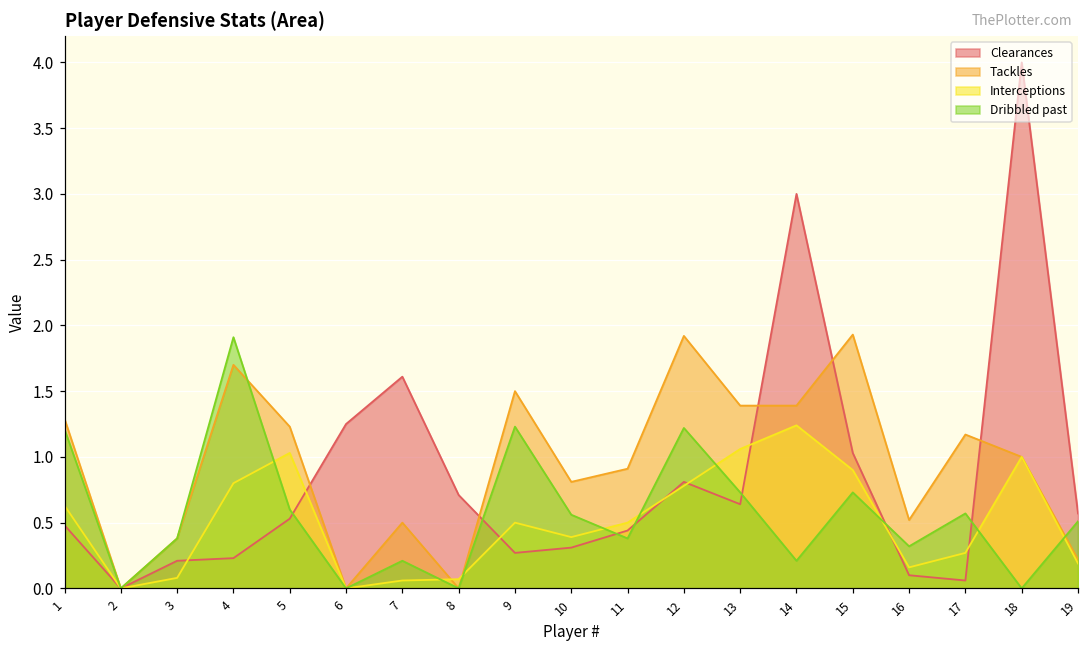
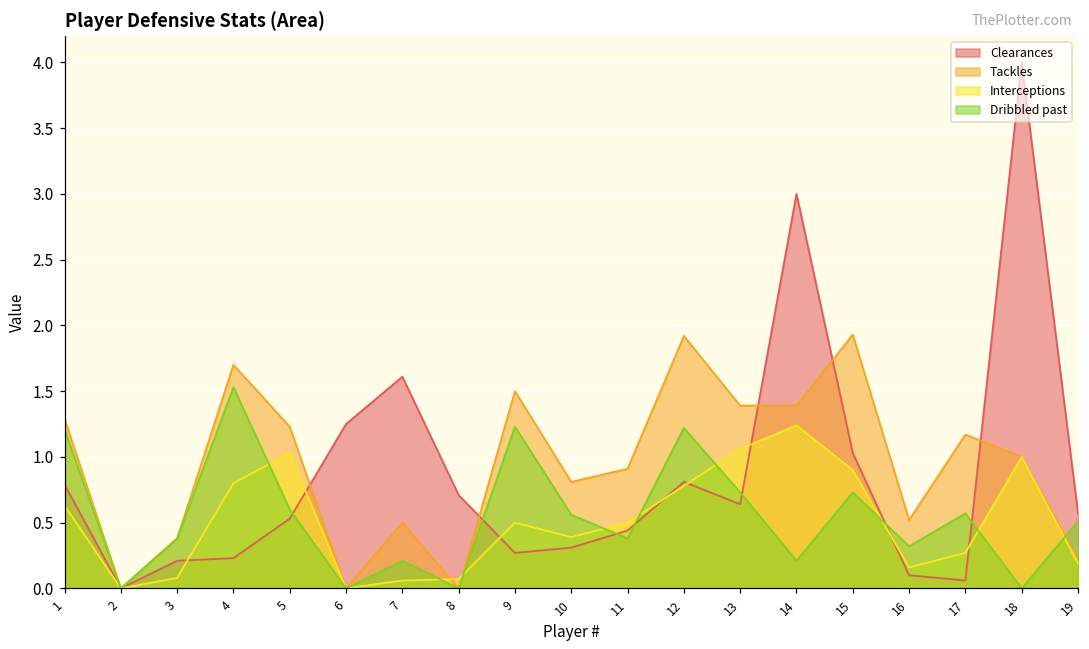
Clearances, 1: 0.48 -> 0.79
Dribbled past, 4: 1.91 -> 1.53
